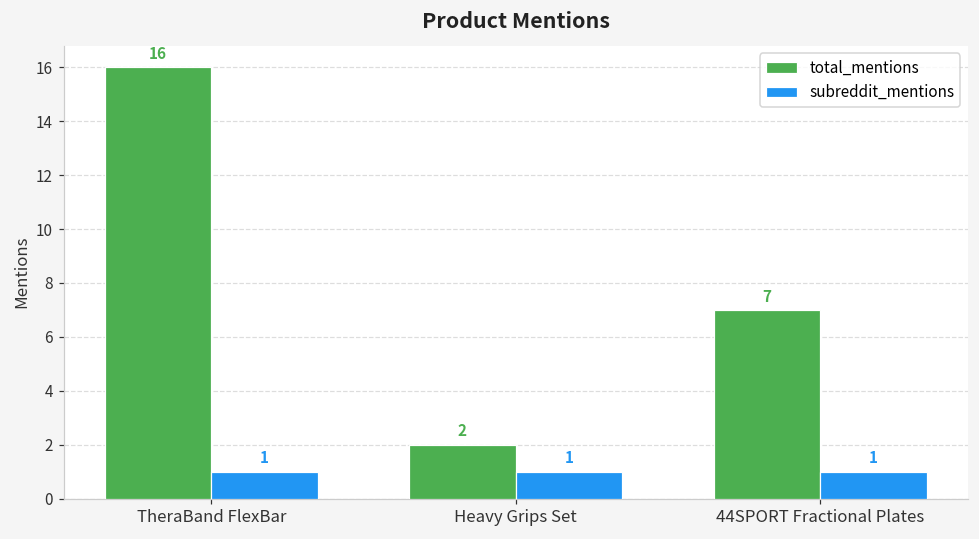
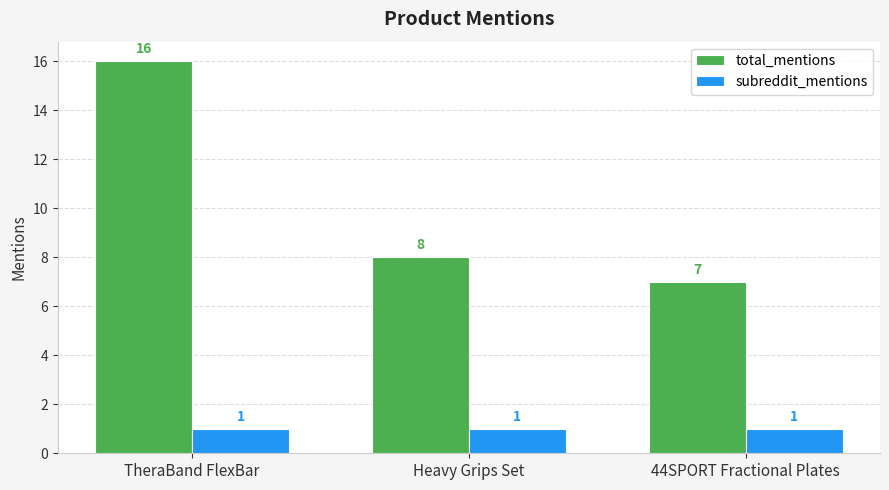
total_mentions, Heavy Grips Set: 2 -> 8
